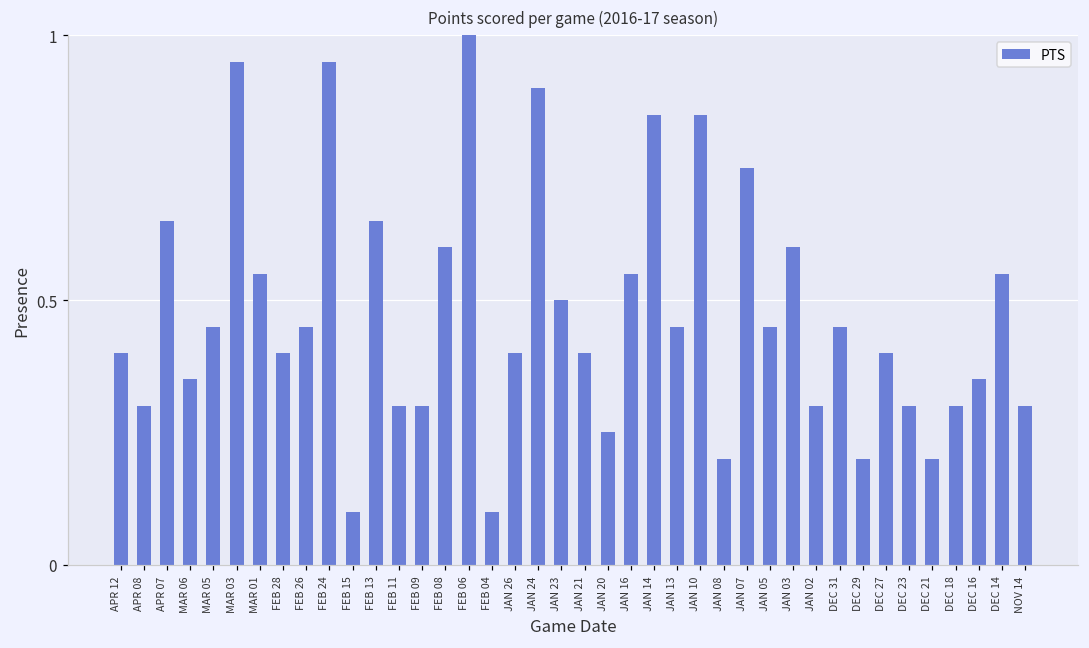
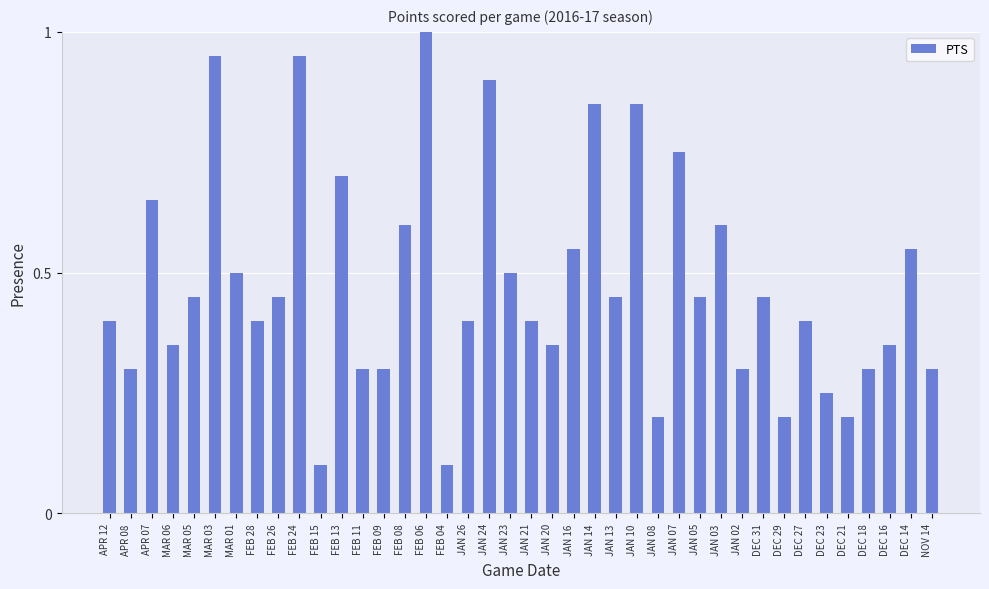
MAR 01: 0.55 -> 0.50
FEB 13: 0.65 -> 0.70
JAN 20: 0.25 -> 0.35
DEC 23: 0.30 -> 0.25
